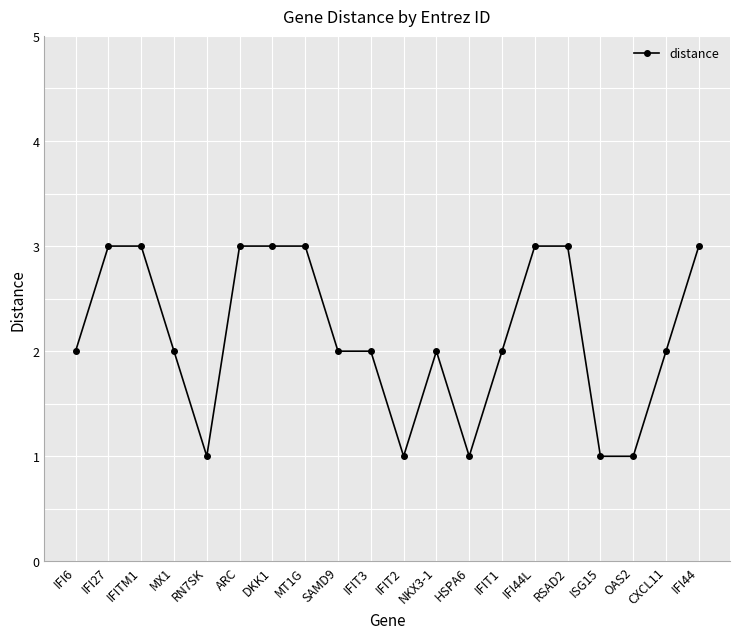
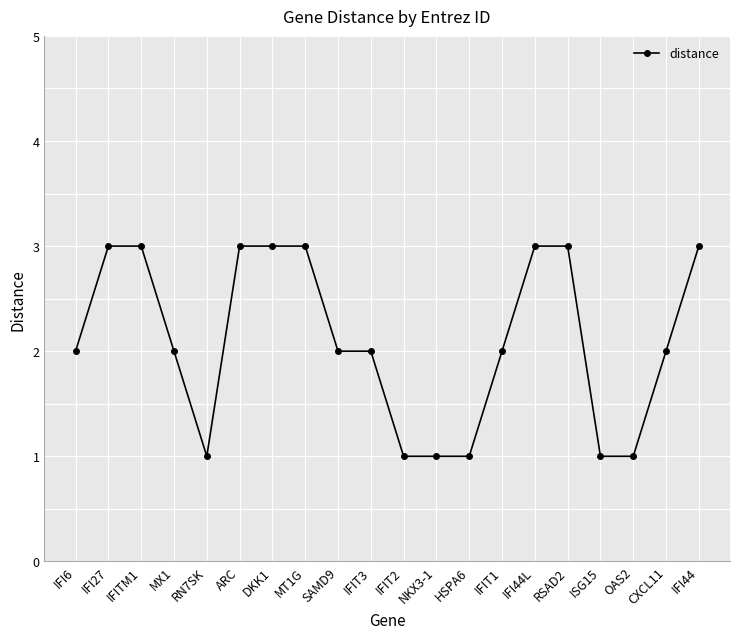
NKX3-1: 2 -> 1
